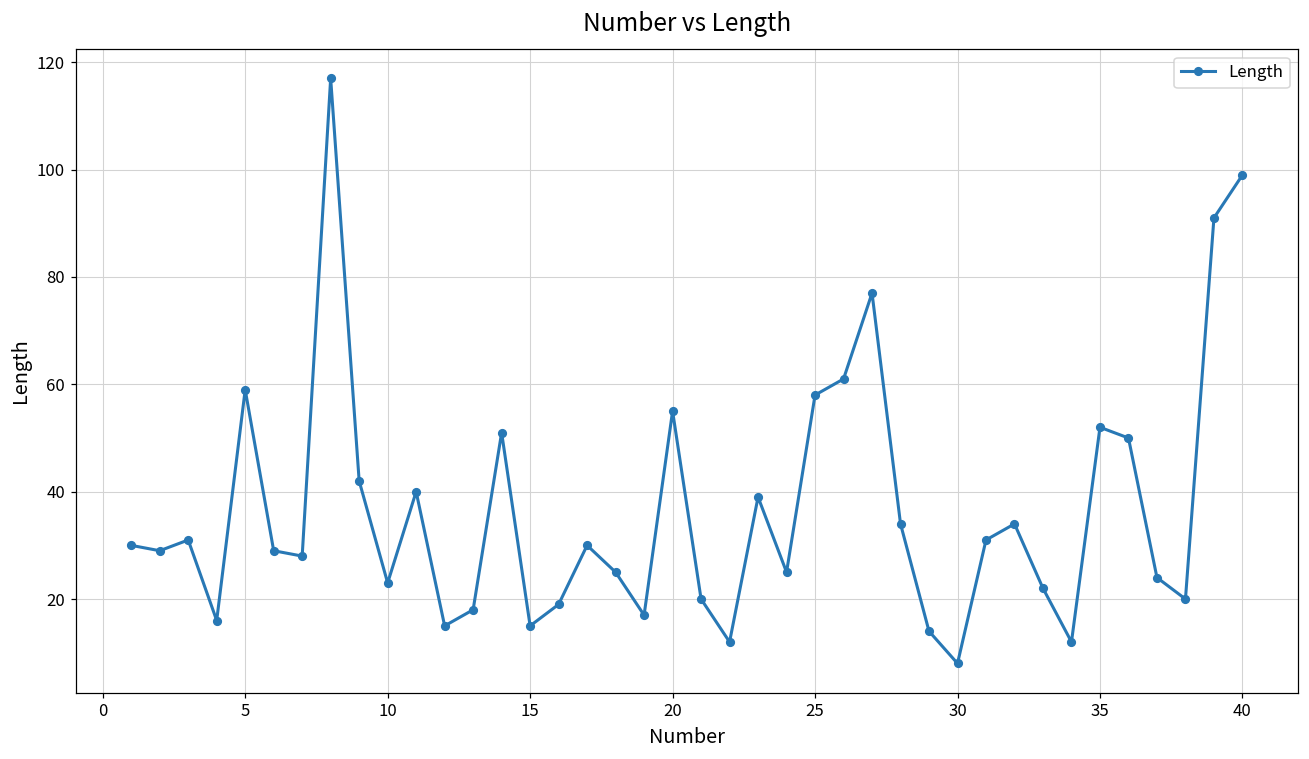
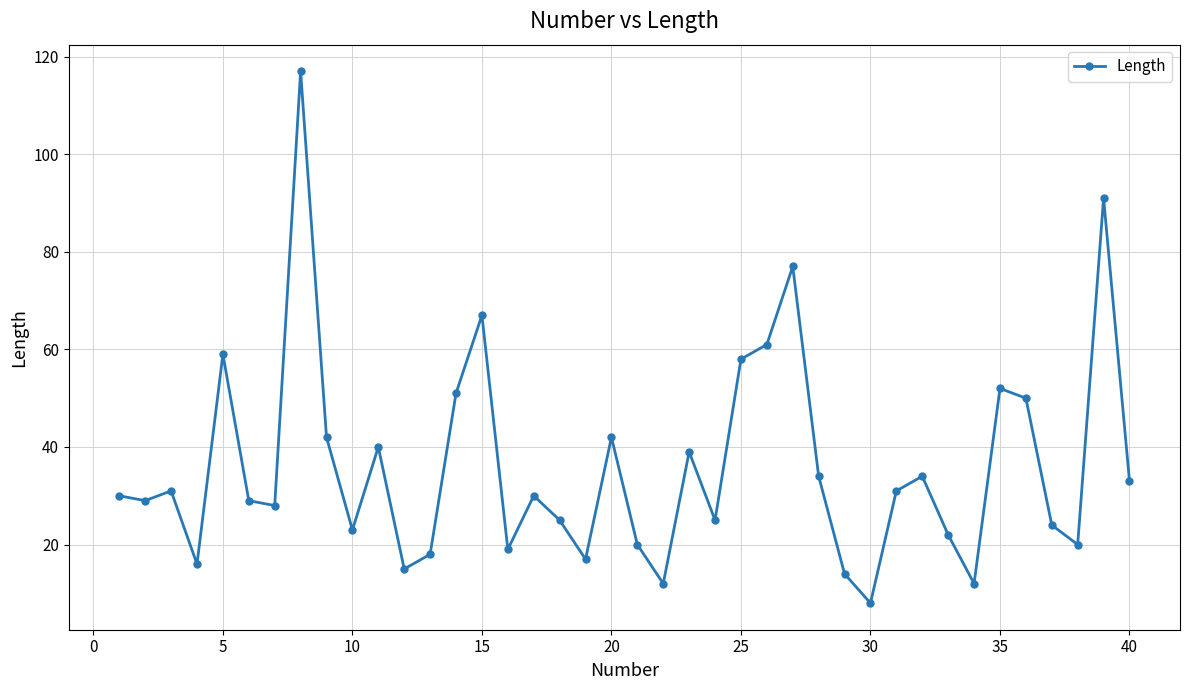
15: 15 -> 67
20: 55 -> 42
40: 99 -> 33
